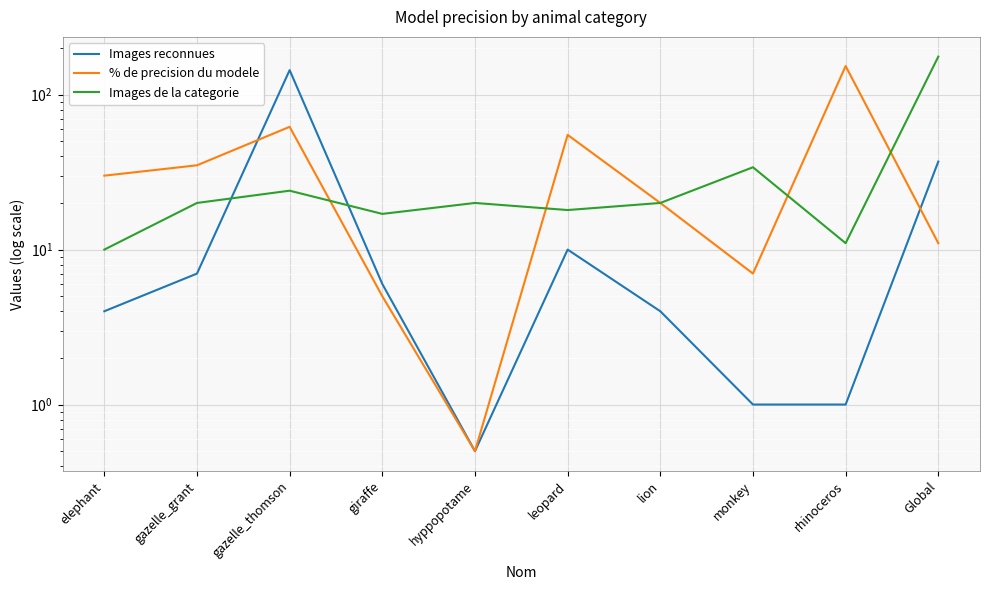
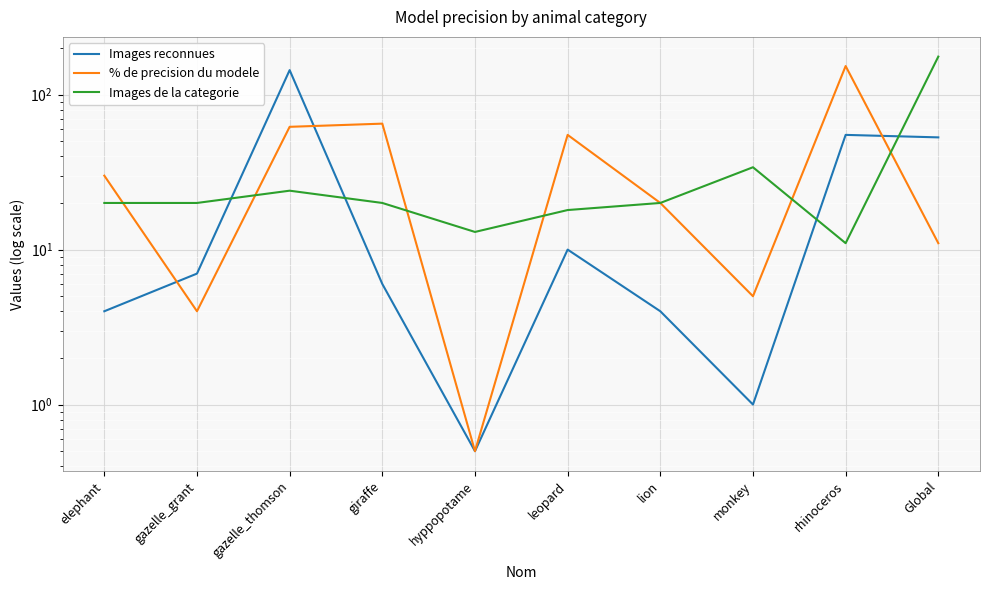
Images de la categorie, elephant: 10 -> 20
% de precision du modele, gazelle_grant: 35 -> 4
% de precision du modele, giraffe: 5 -> 65
Images de la categorie, giraffe: 17 -> 20
Images de la categorie, hyppopotame: 20 -> 13
% de precision du modele, monkey: 7 -> 5
Images reconnues, rhinoceros: 1 -> 55
Images reconnues, Global: 37 -> 53
